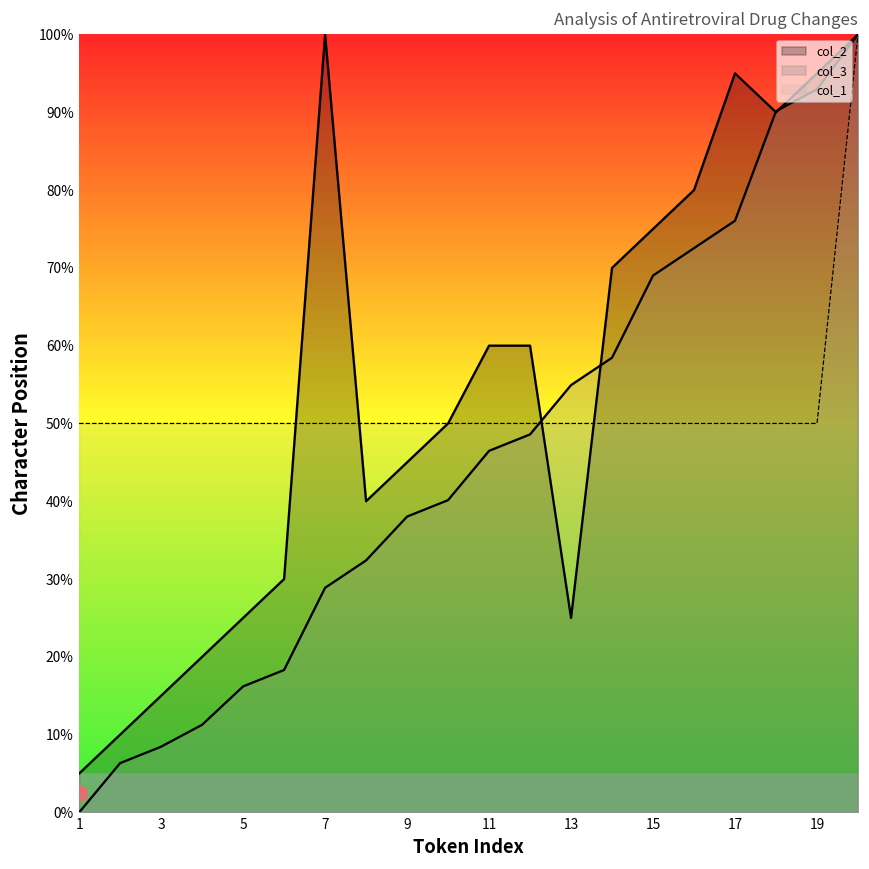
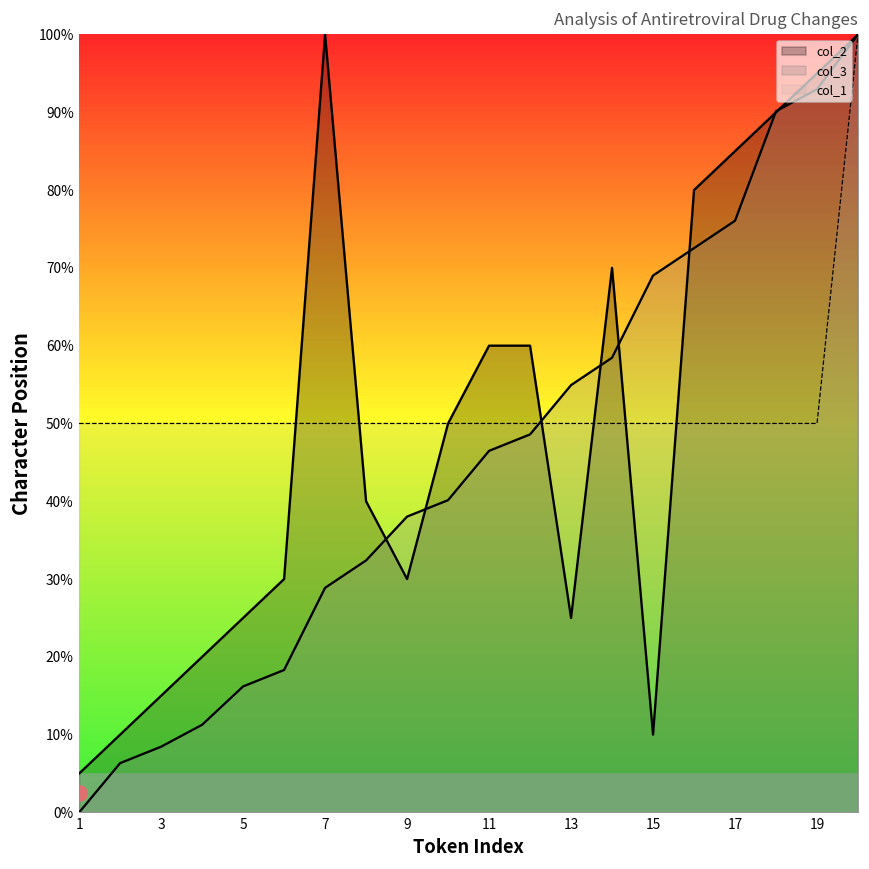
col_2, 9: 45% -> 30%
col_2, 15: 75% -> 10%
col_2, 17: 95% -> 85%
